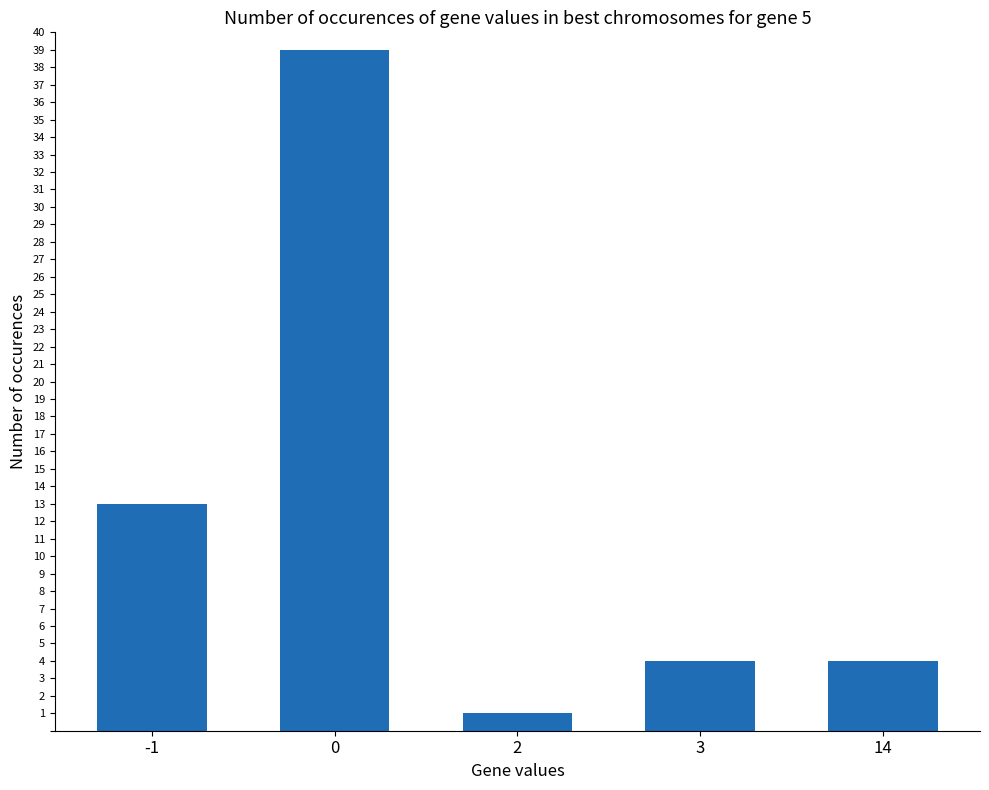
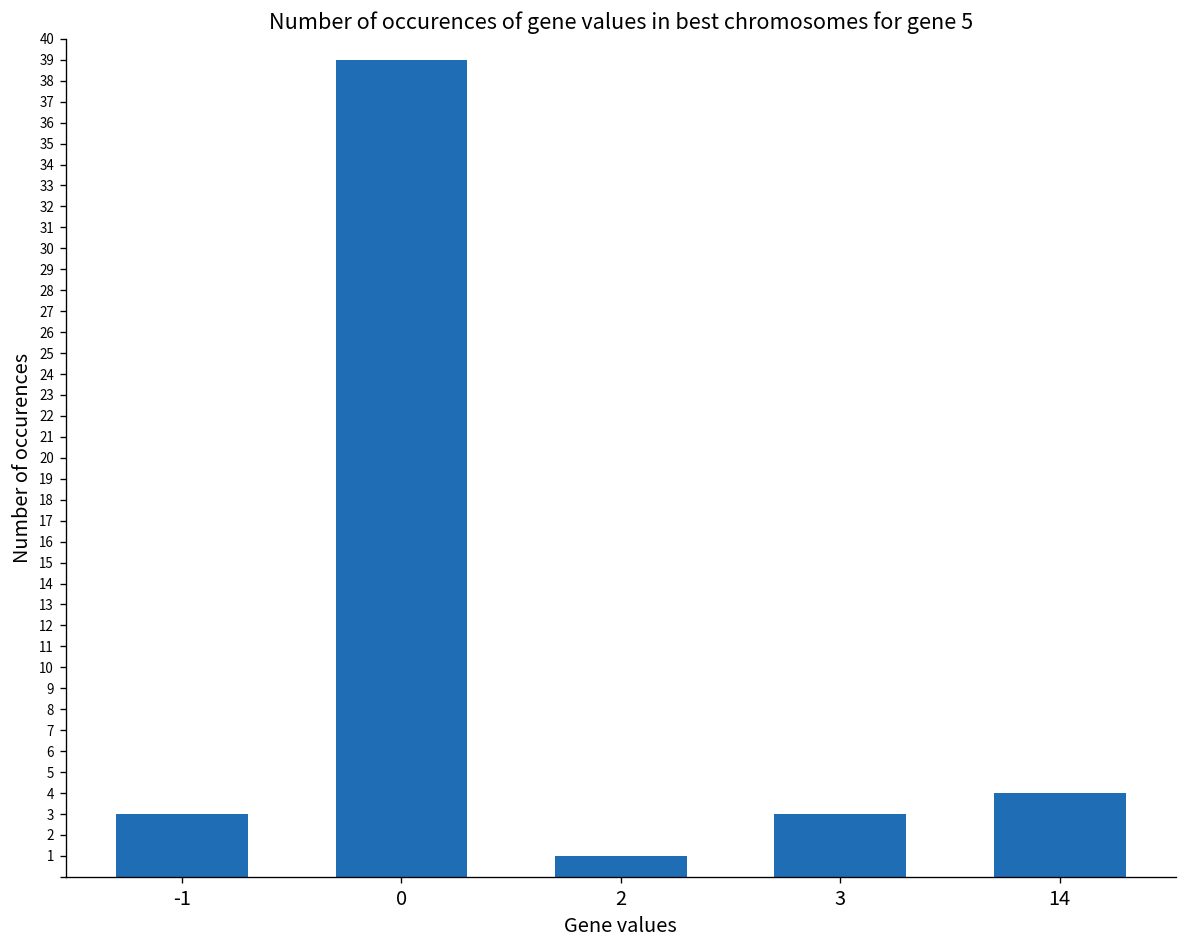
-1: 13 -> 3
3: 4 -> 3
